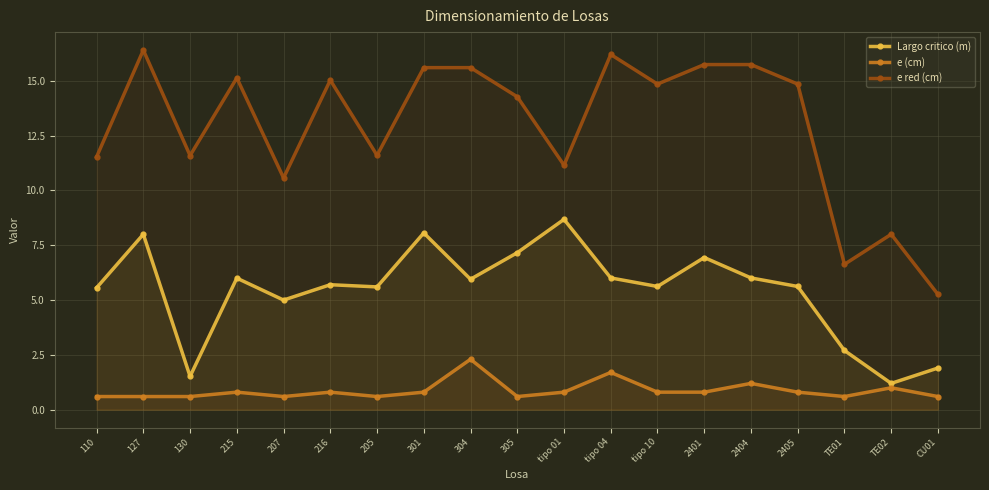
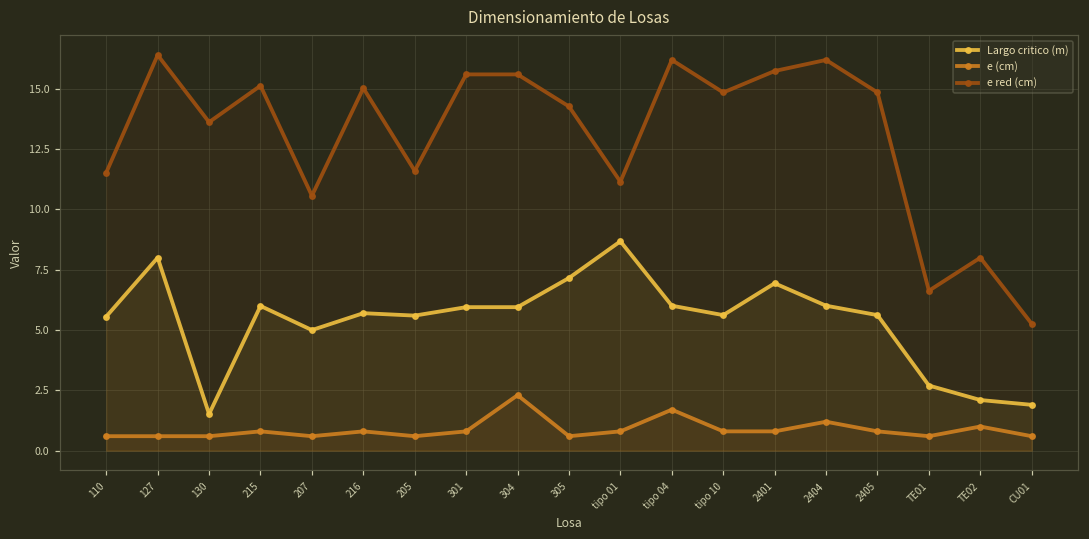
e red (cm), 130: 11.6 -> 13.6
Largo critico (m), 301: 8.1 -> 6.0
e red (cm), 2404: 15.7 -> 16.2
Largo critico (m), TE02: 1.2 -> 2.1
